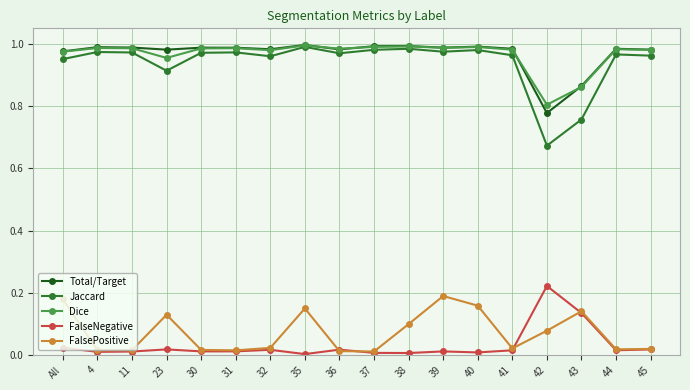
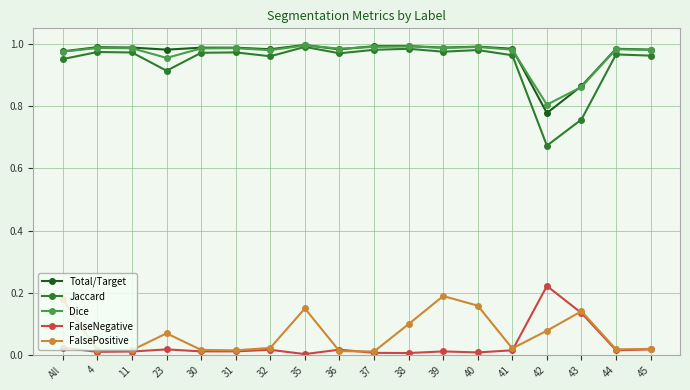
FalsePositive, 23: 0.13 -> 0.07
